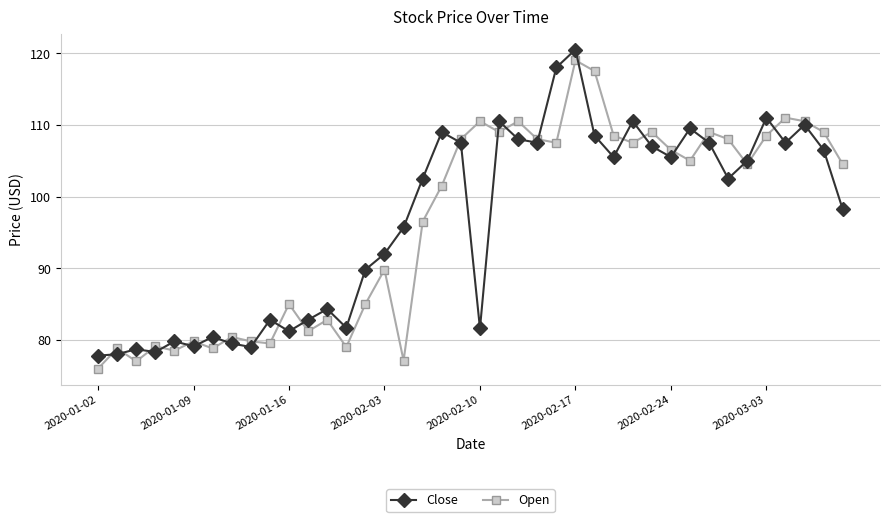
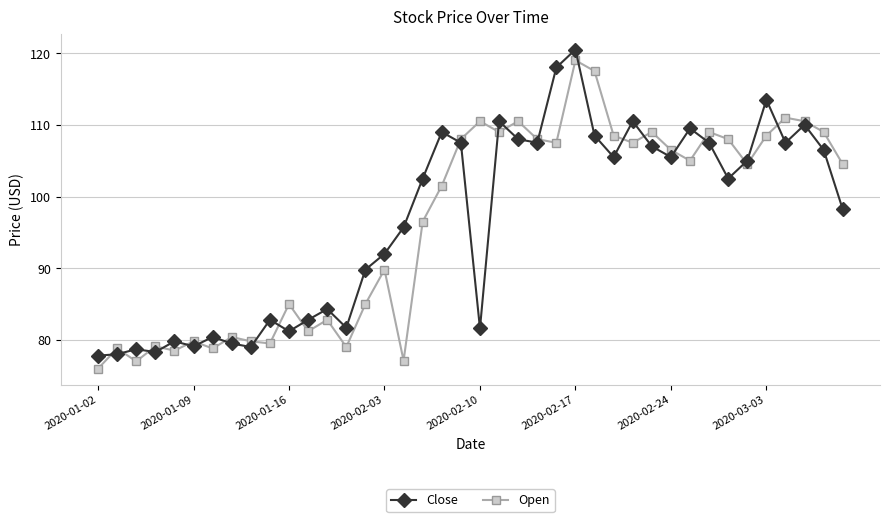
Close, 2020-03-03: 111 -> 114
